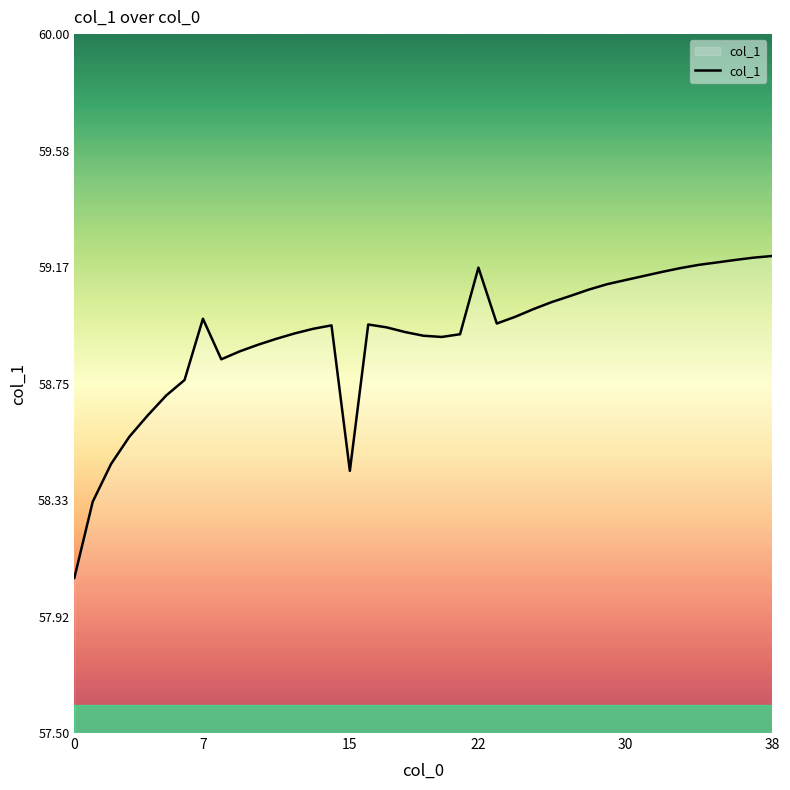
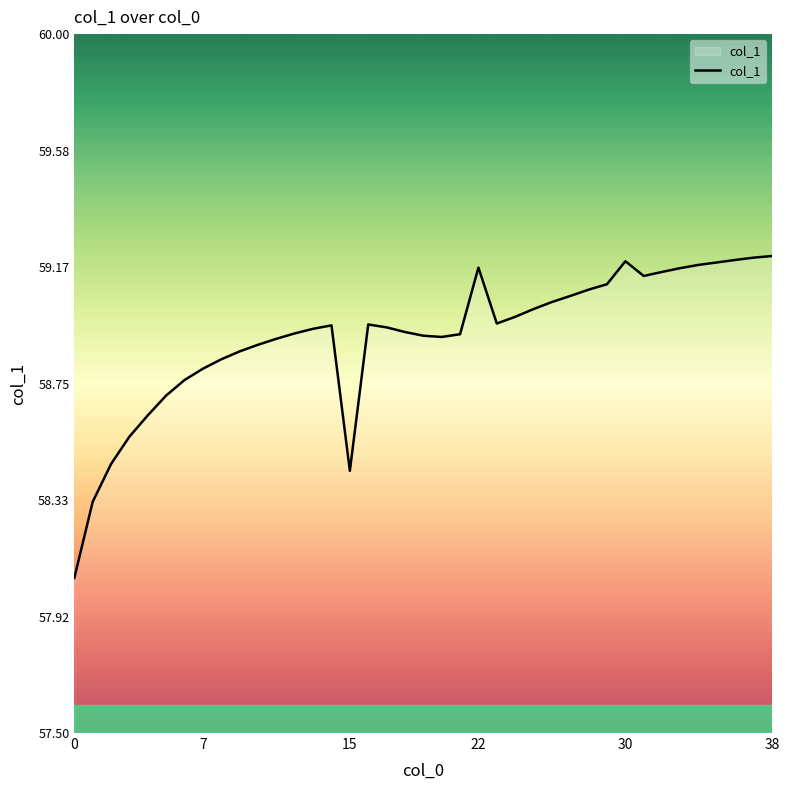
7: 58.98 -> 58.80
30: 59.12 -> 59.19
